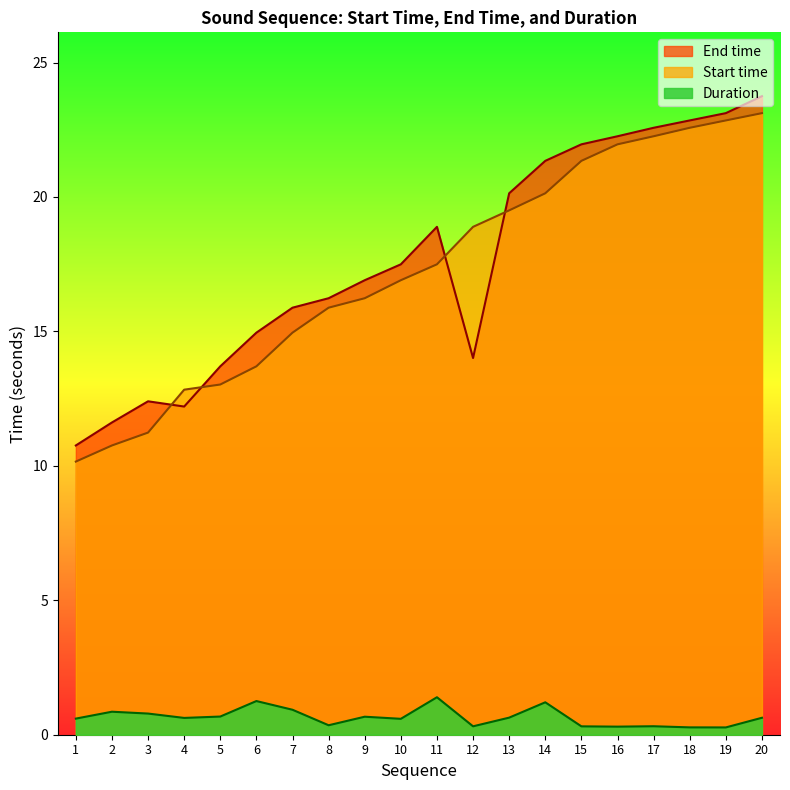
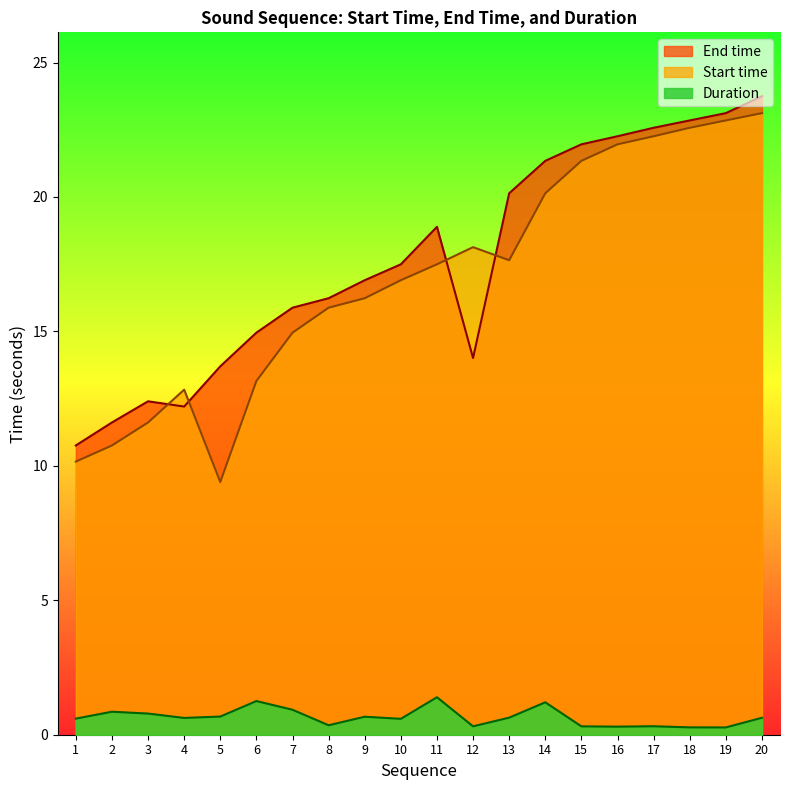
Start time, 3: 11.2 -> 11.6
Start time, 5: 13.0 -> 9.4
Start time, 6: 13.7 -> 13.2
Start time, 12: 18.9 -> 18.1
Start time, 13: 19.5 -> 17.6
